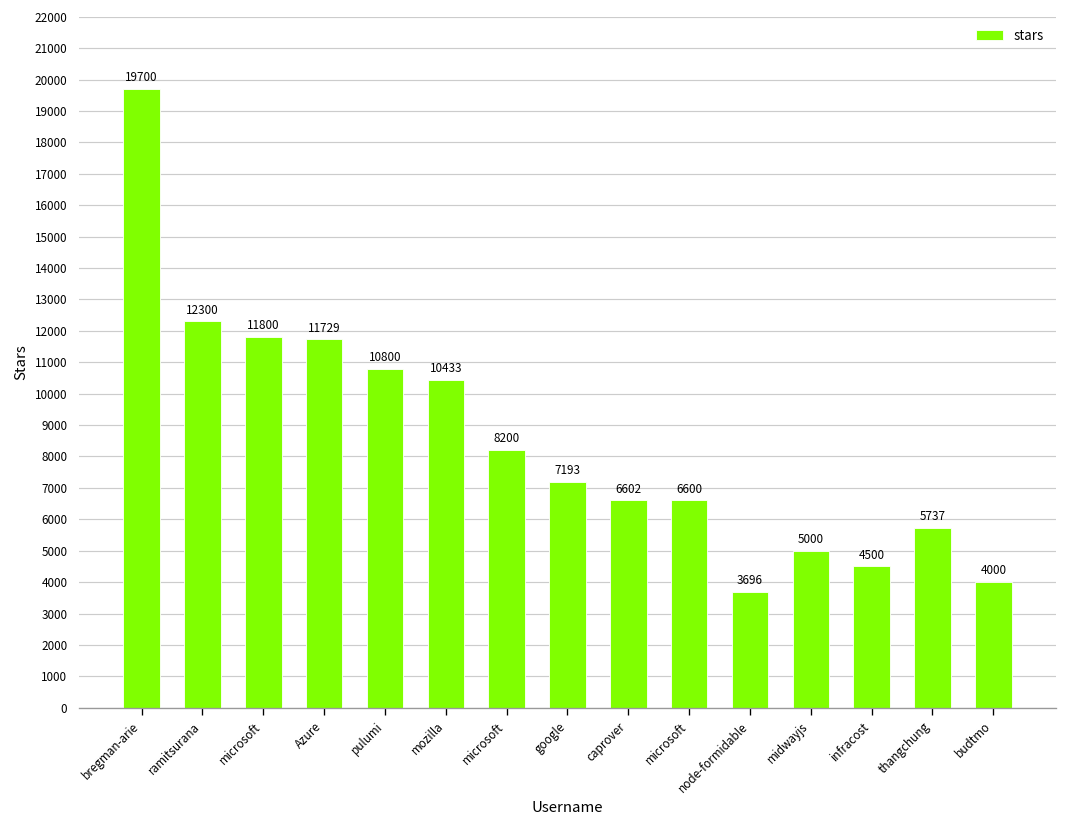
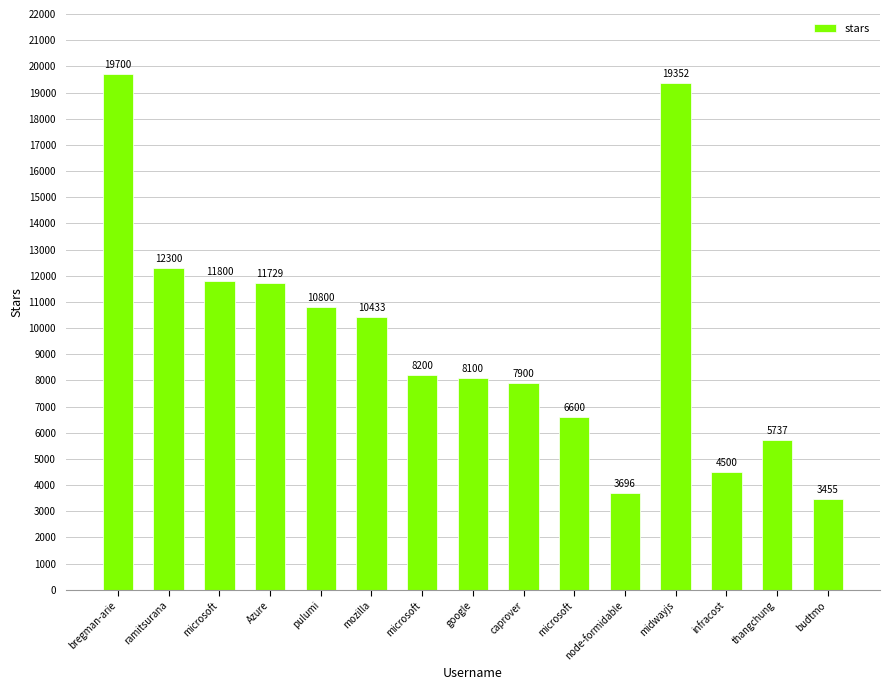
google: 7193 -> 8100
caprover: 6602 -> 7900
midwayjs: 5000 -> 19352
budtmo: 4000 -> 3455
